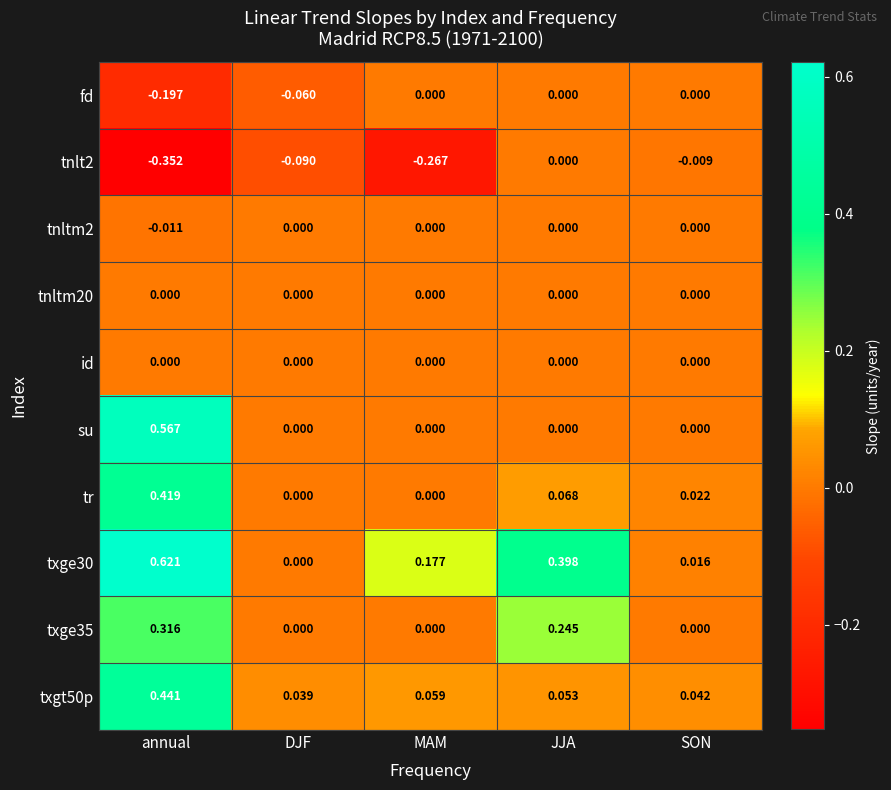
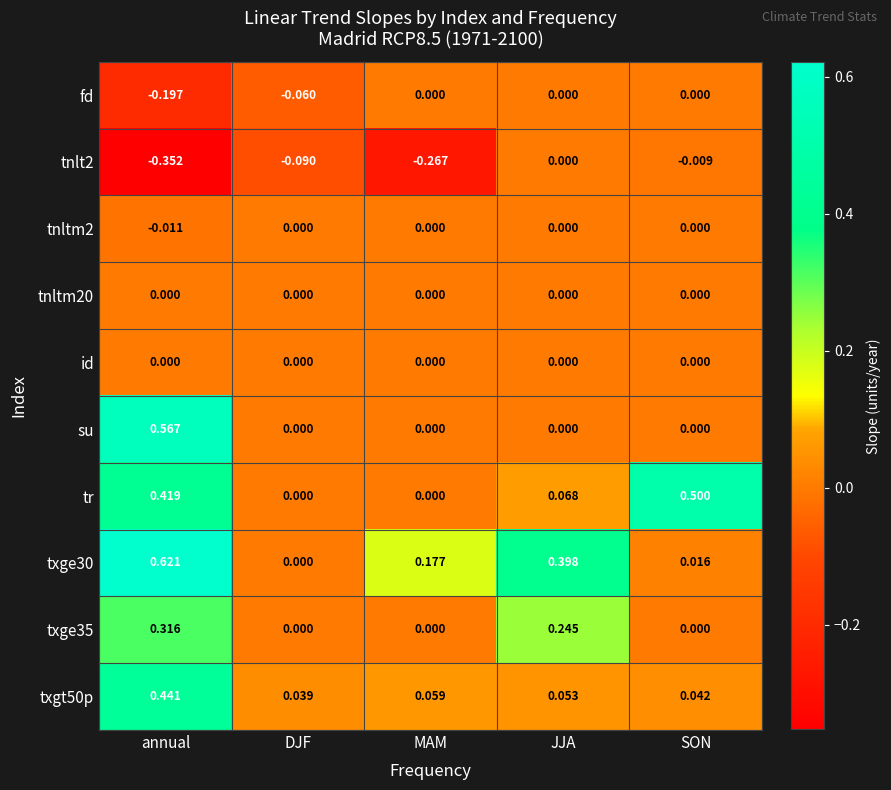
tr, SON: 0.022 -> 0.500
